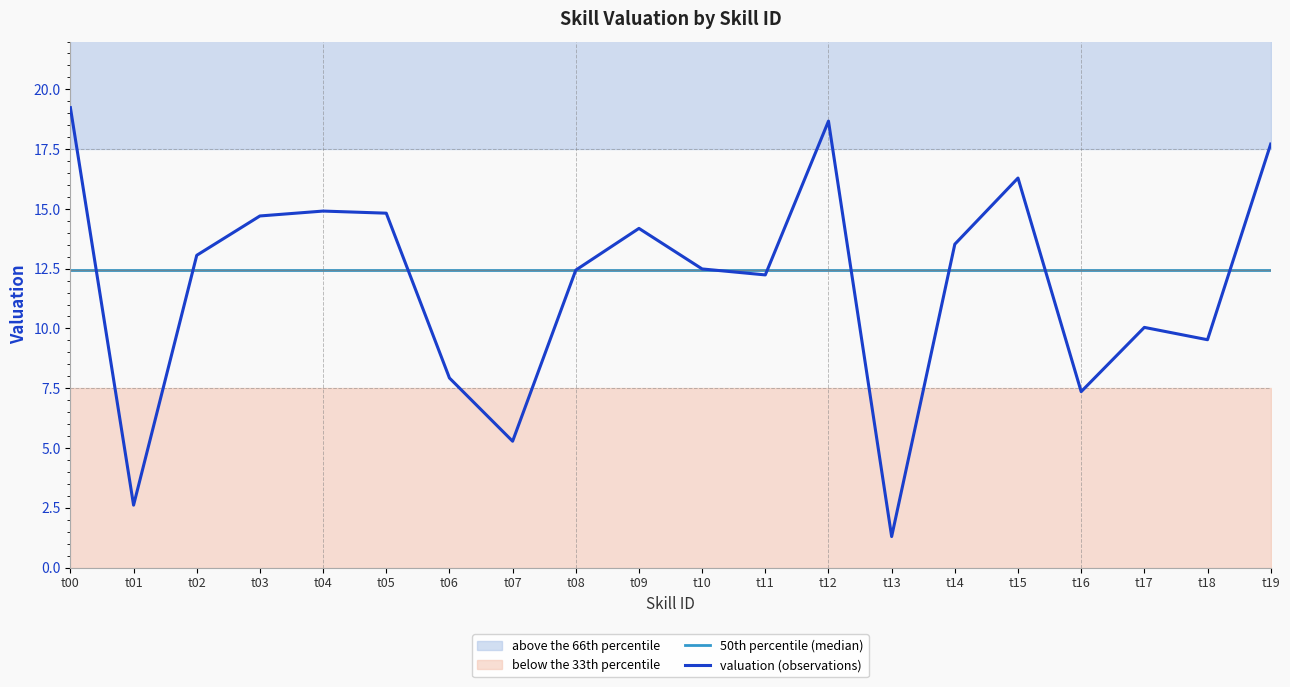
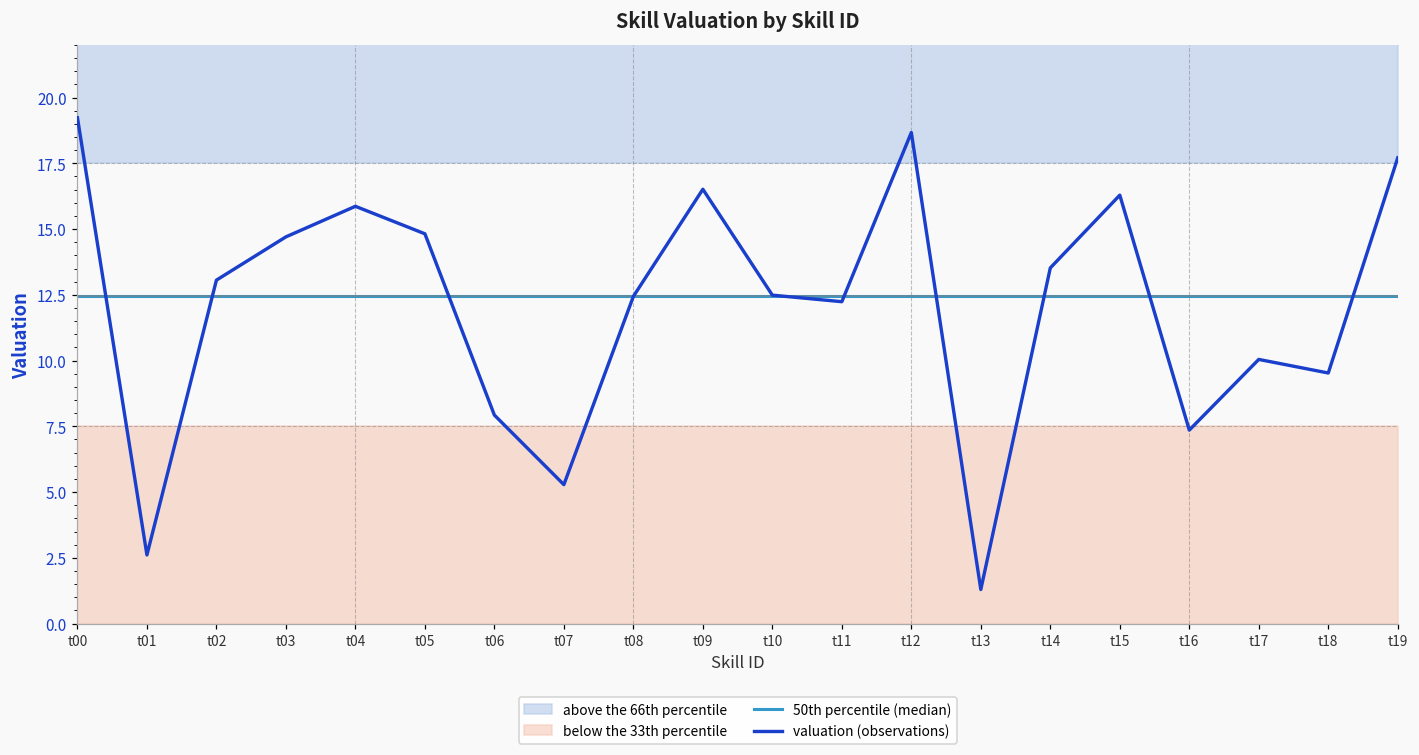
valuation (observations), t04: 14.9 -> 15.9
valuation (observations), t09: 14.2 -> 16.5
